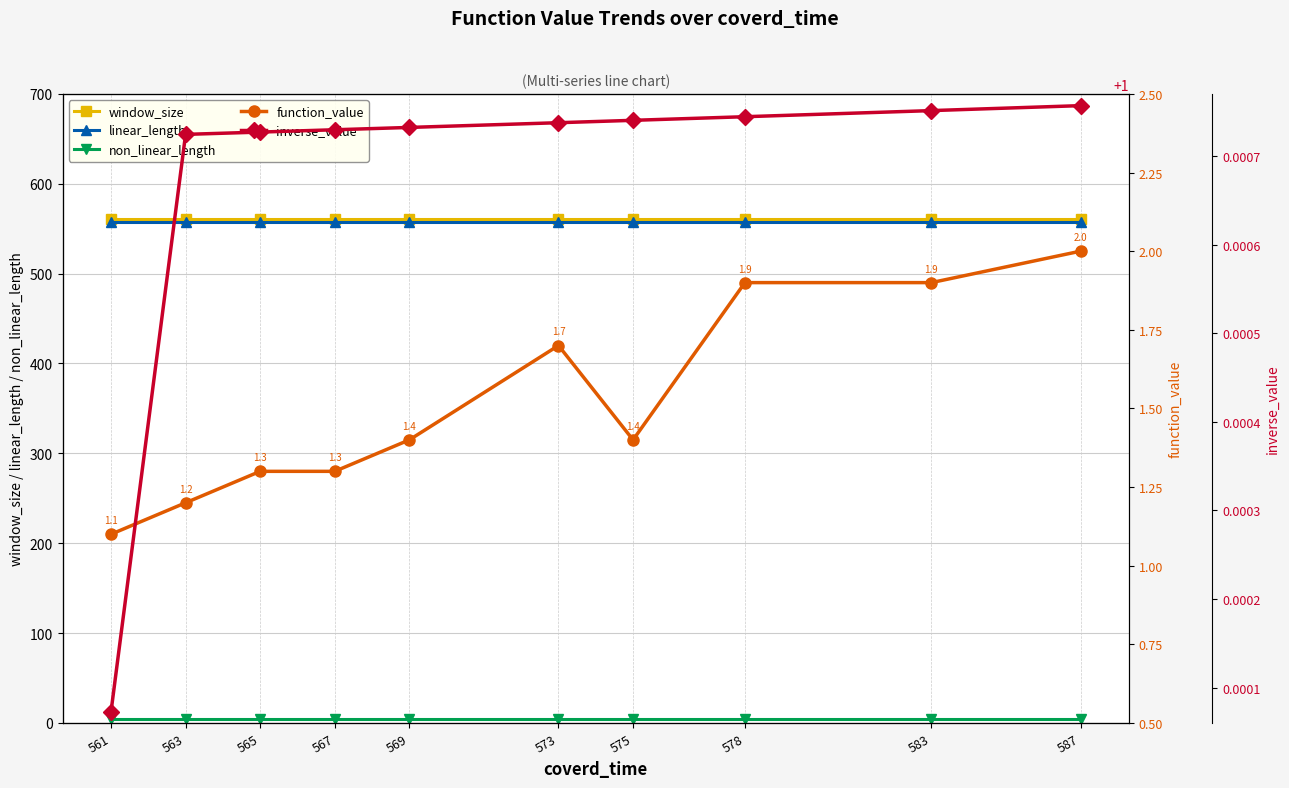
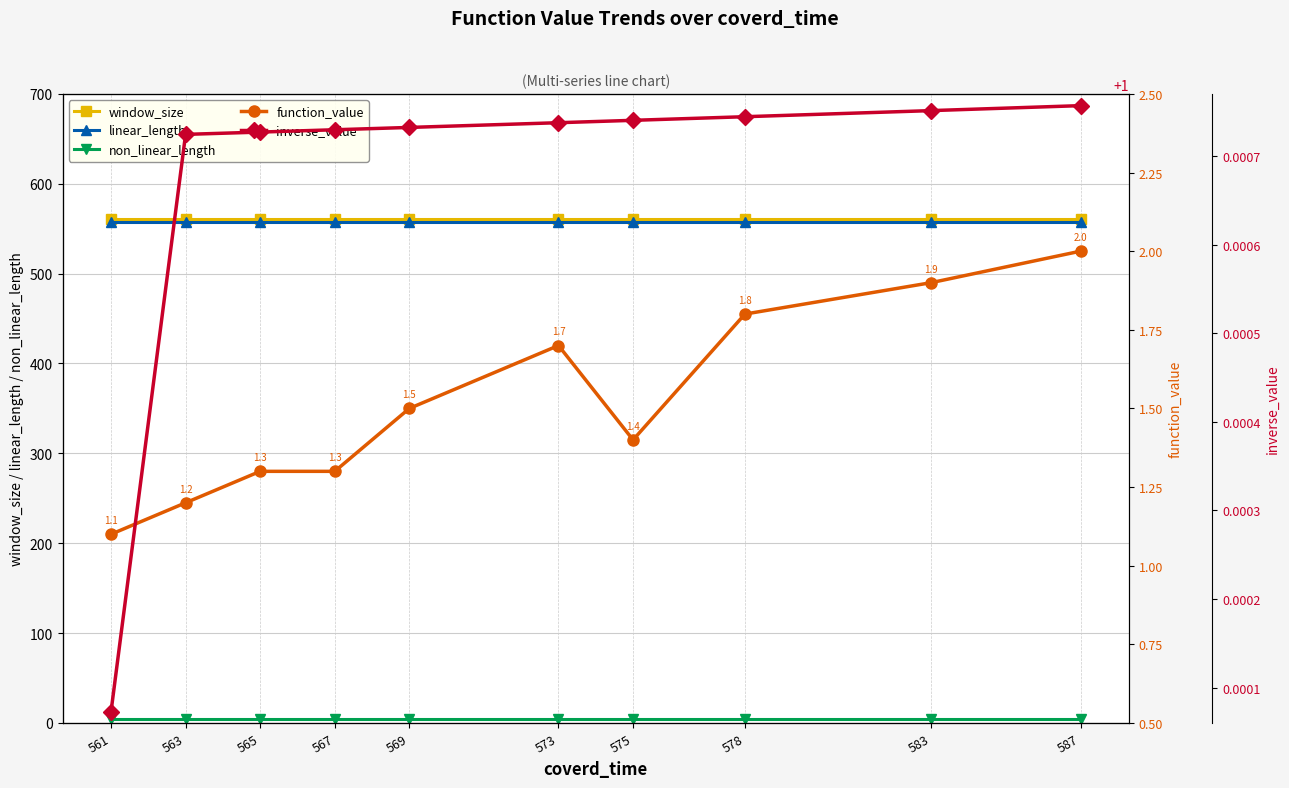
function_value, 569: 1.4 -> 1.5
function_value, 578: 1.9 -> 1.8
